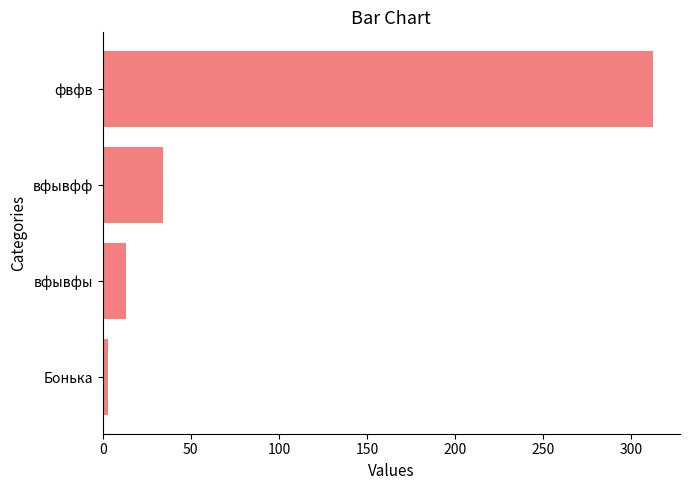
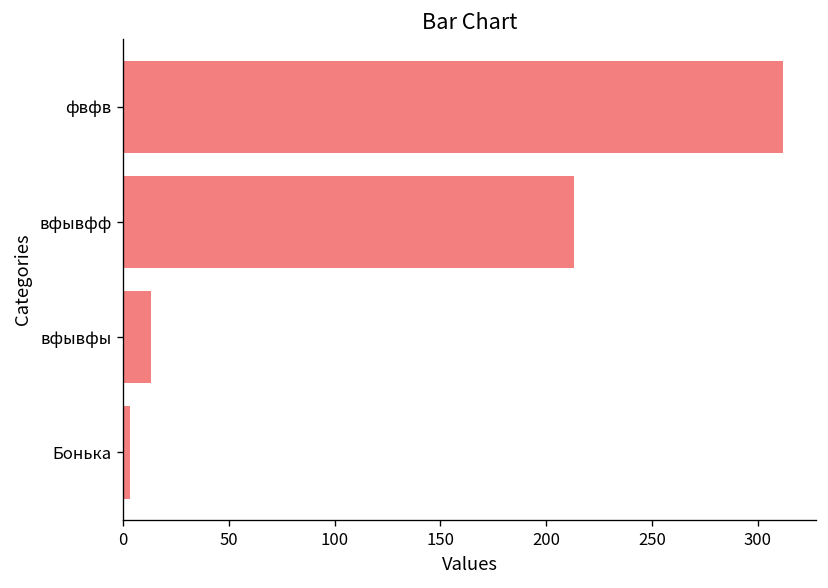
вфывфф: 34 -> 213
